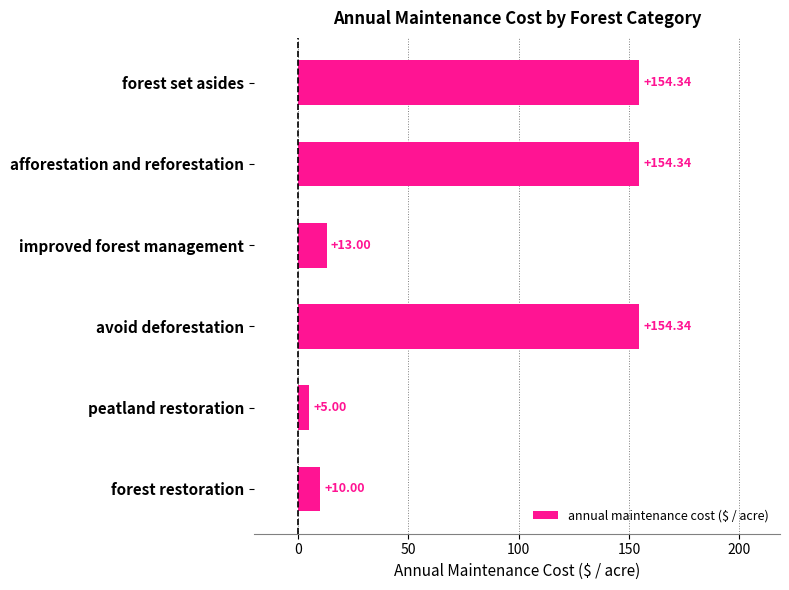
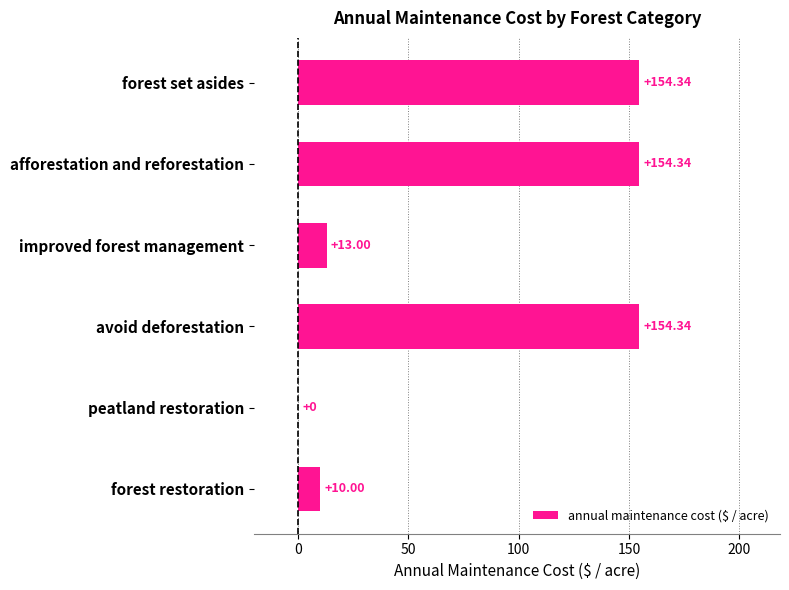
peatland restoration: +5.00 -> +0
